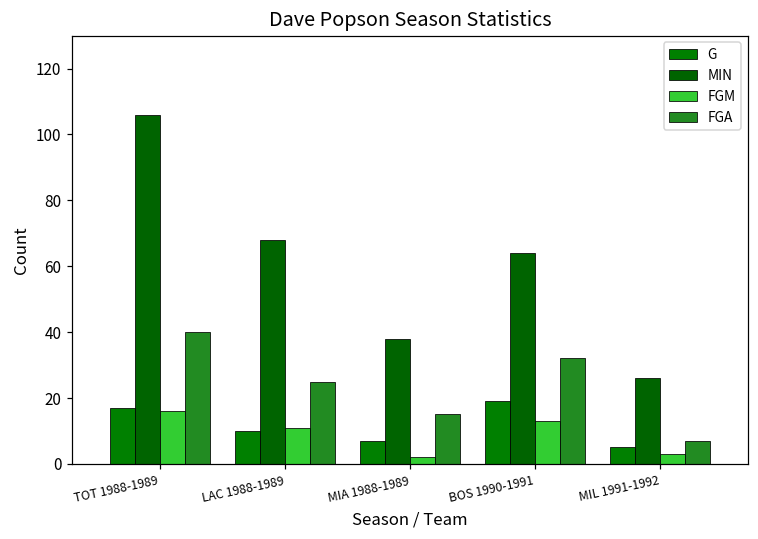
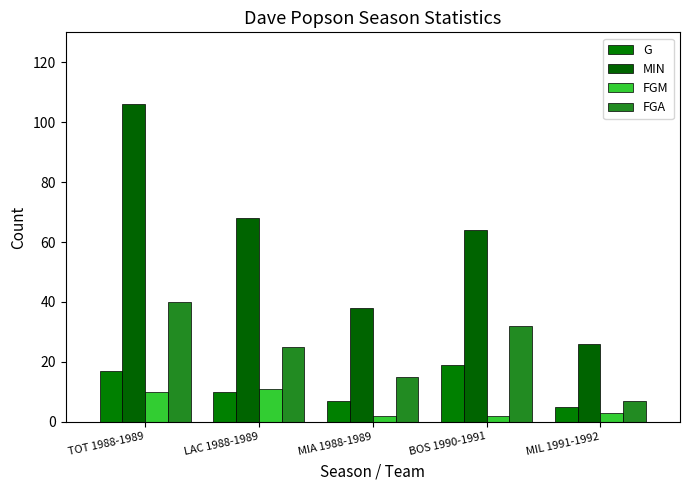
FGM, TOT 1988-1989: 16 -> 10
FGM, BOS 1990-1991: 13 -> 2
